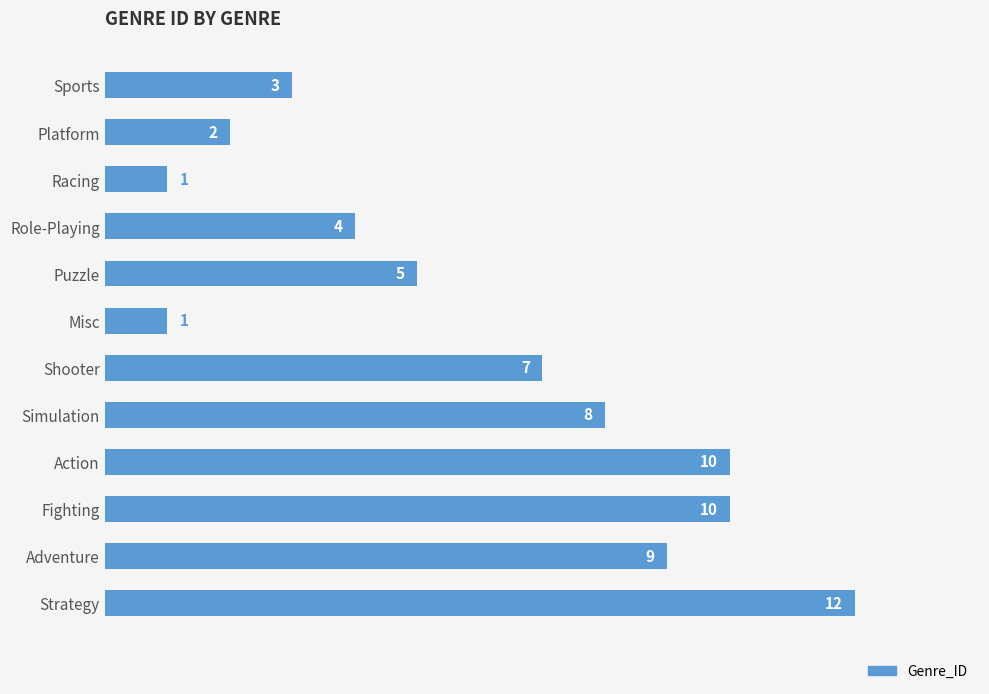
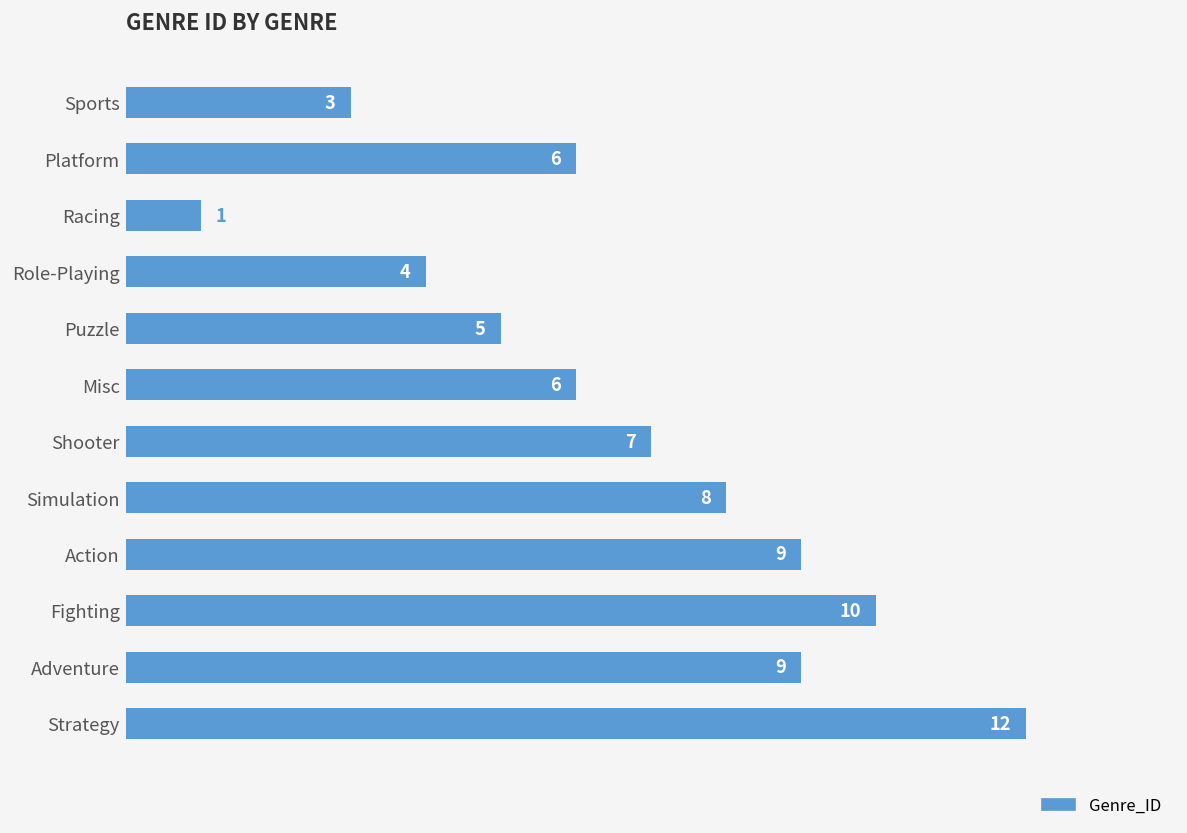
Platform: 2 -> 6
Misc: 1 -> 6
Action: 10 -> 9
